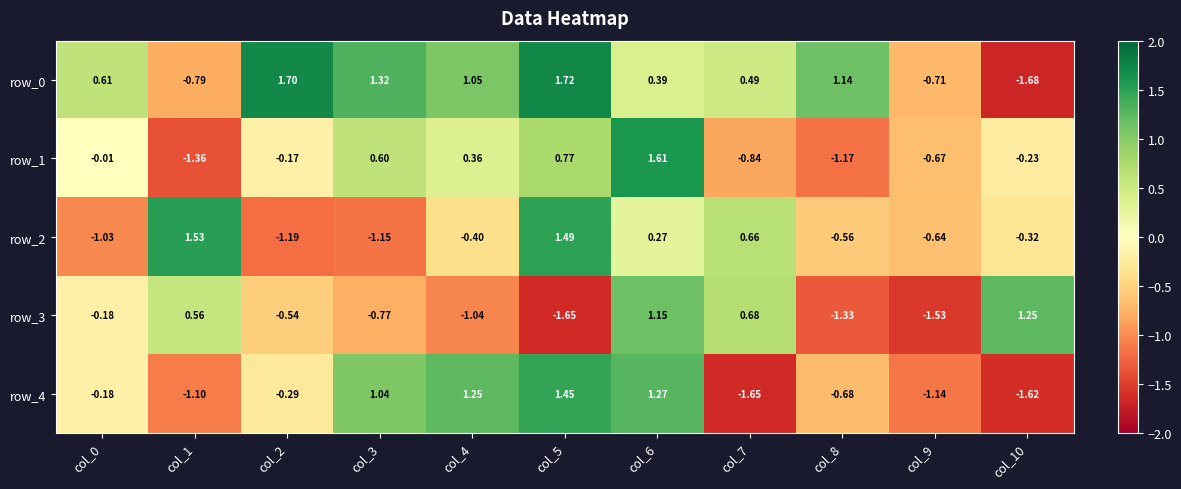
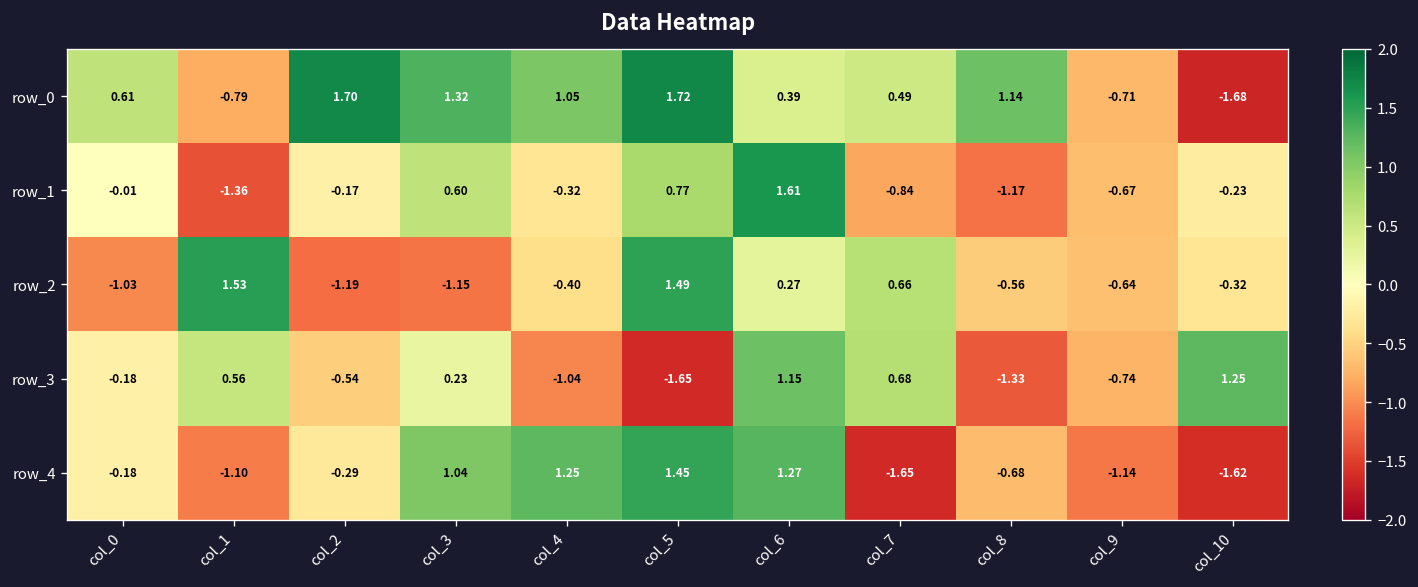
row_1, col_4: 0.36 -> -0.32
row_3, col_3: -0.77 -> 0.23
row_3, col_9: -1.53 -> -0.74
